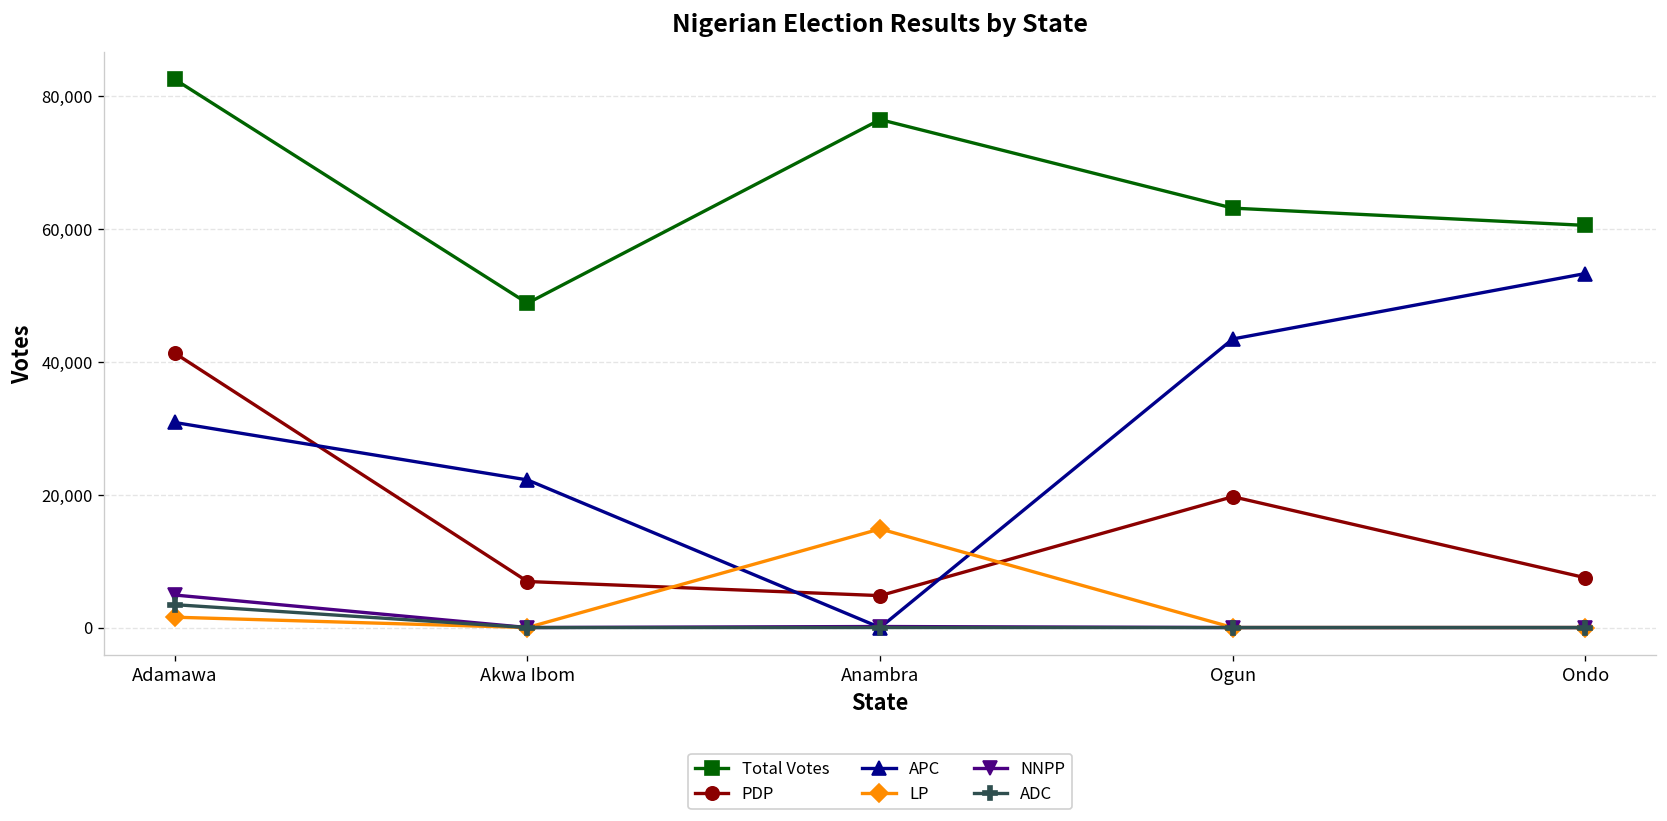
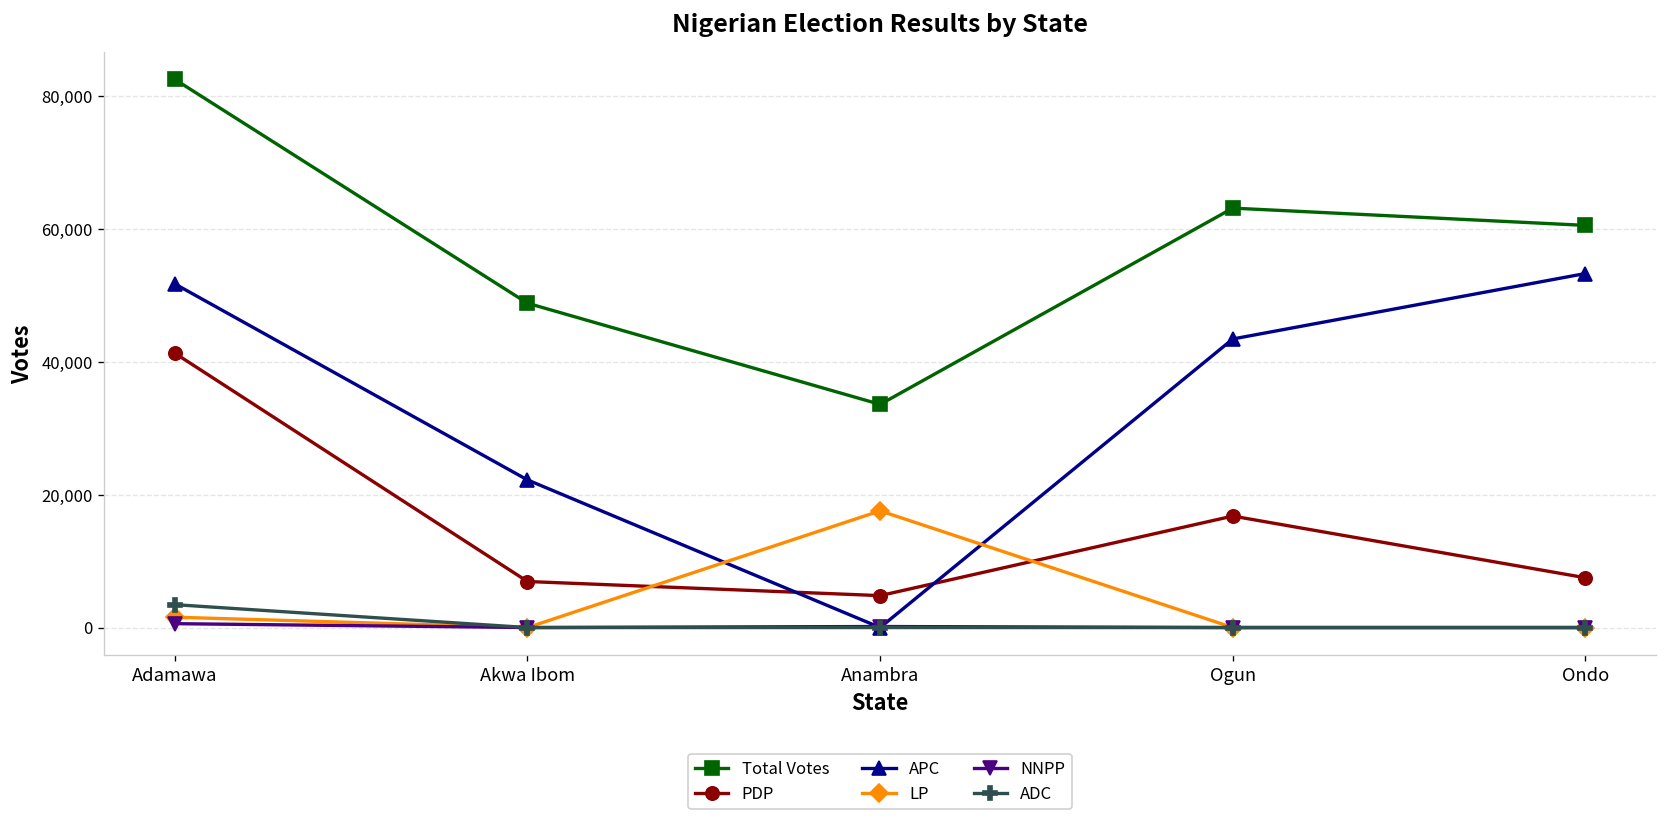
APC, Adamawa: 31,000 -> 52,000
NNPP, Adamawa: 5,000 -> 1,000
Total Votes, Anambra: 76,000 -> 34,000
LP, Anambra: 15,000 -> 18,000
PDP, Ogun: 20,000 -> 17,000
